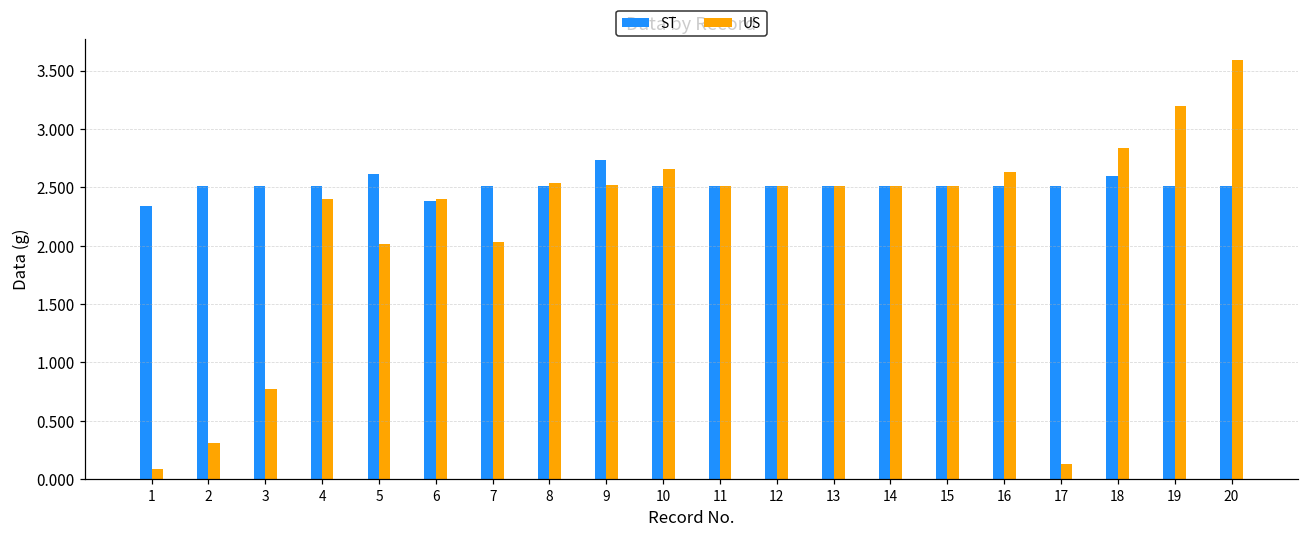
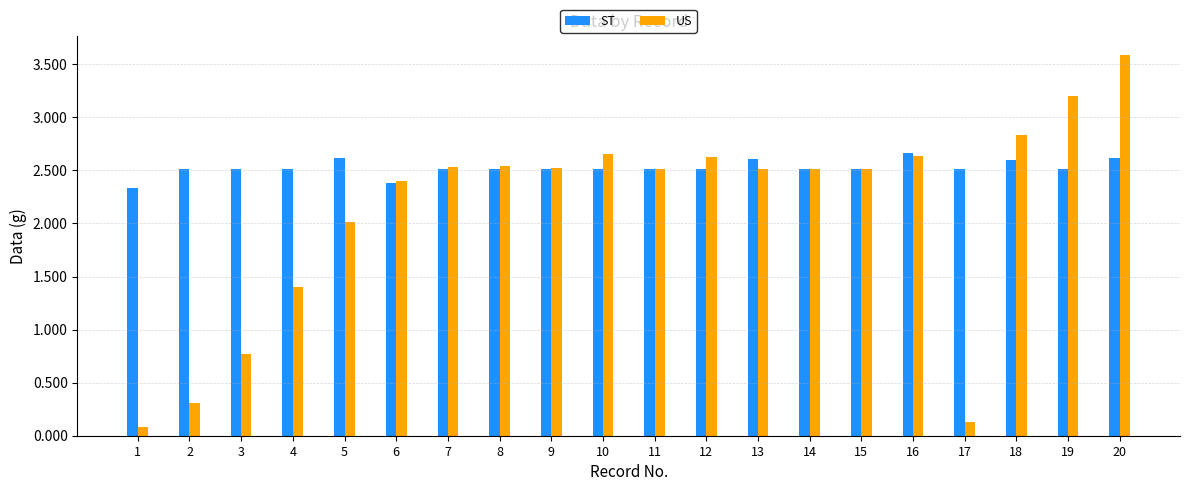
US, 4: 2.40 -> 1.41
US, 7: 2.03 -> 2.53
ST, 9: 2.74 -> 2.51
US, 12: 2.51 -> 2.63
ST, 13: 2.51 -> 2.61
ST, 16: 2.51 -> 2.67
ST, 20: 2.51 -> 2.62
